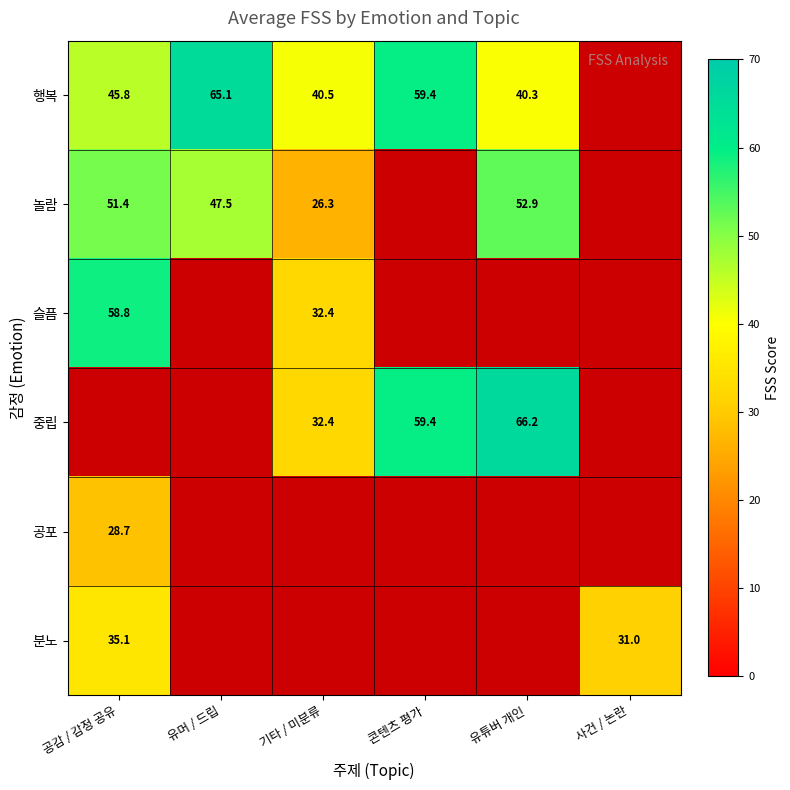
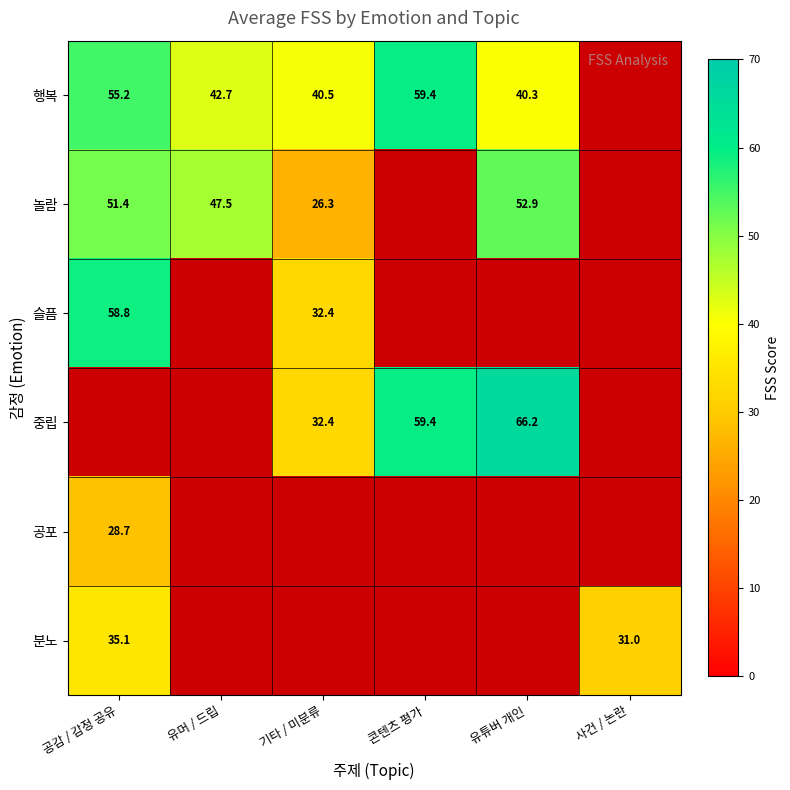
행복, 공감 / 감정 공유: 45.8 -> 55.2
행복, 유머 / 드립: 65.1 -> 42.7
